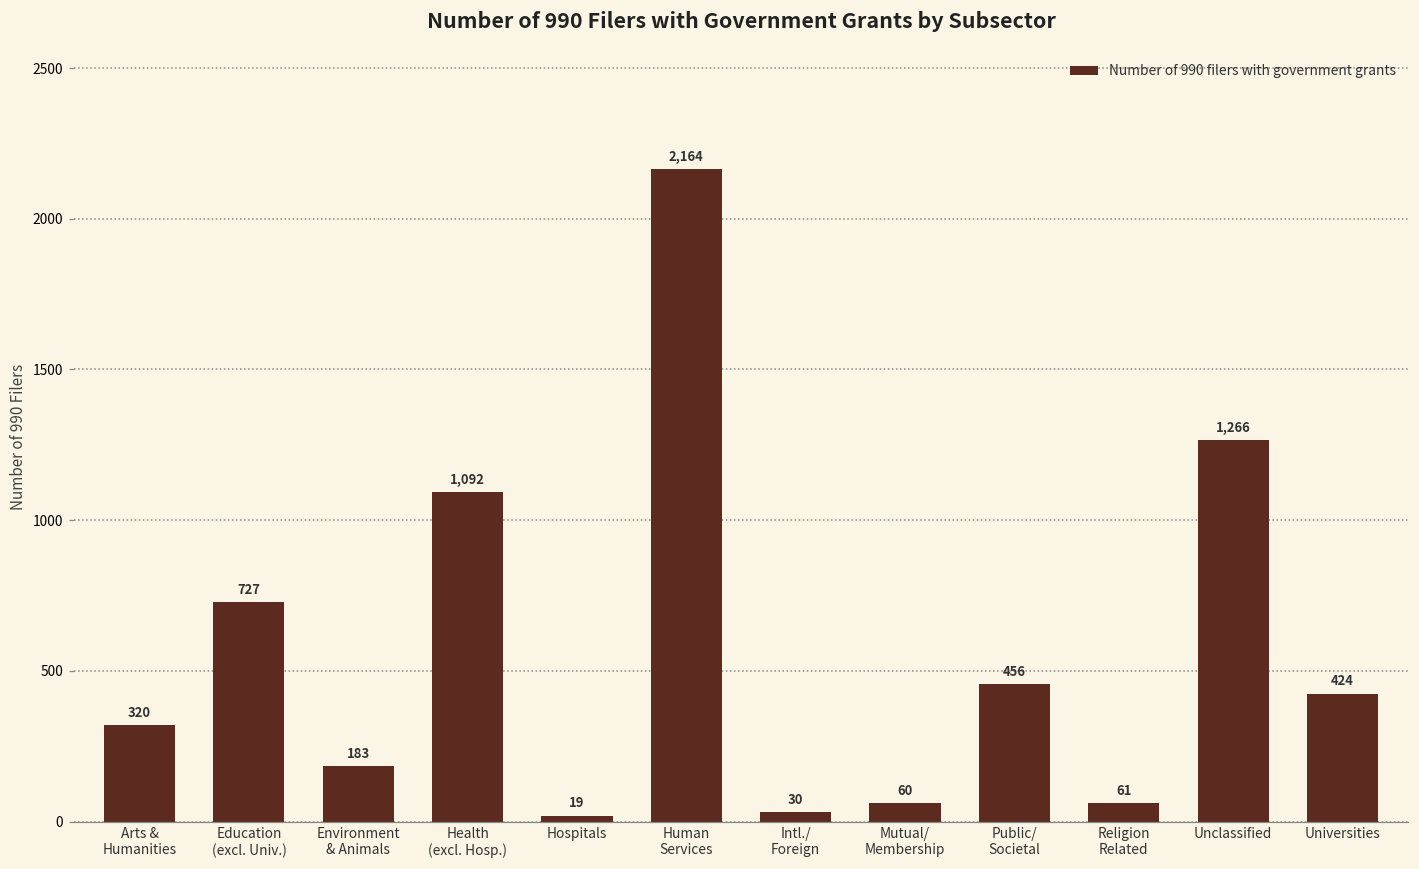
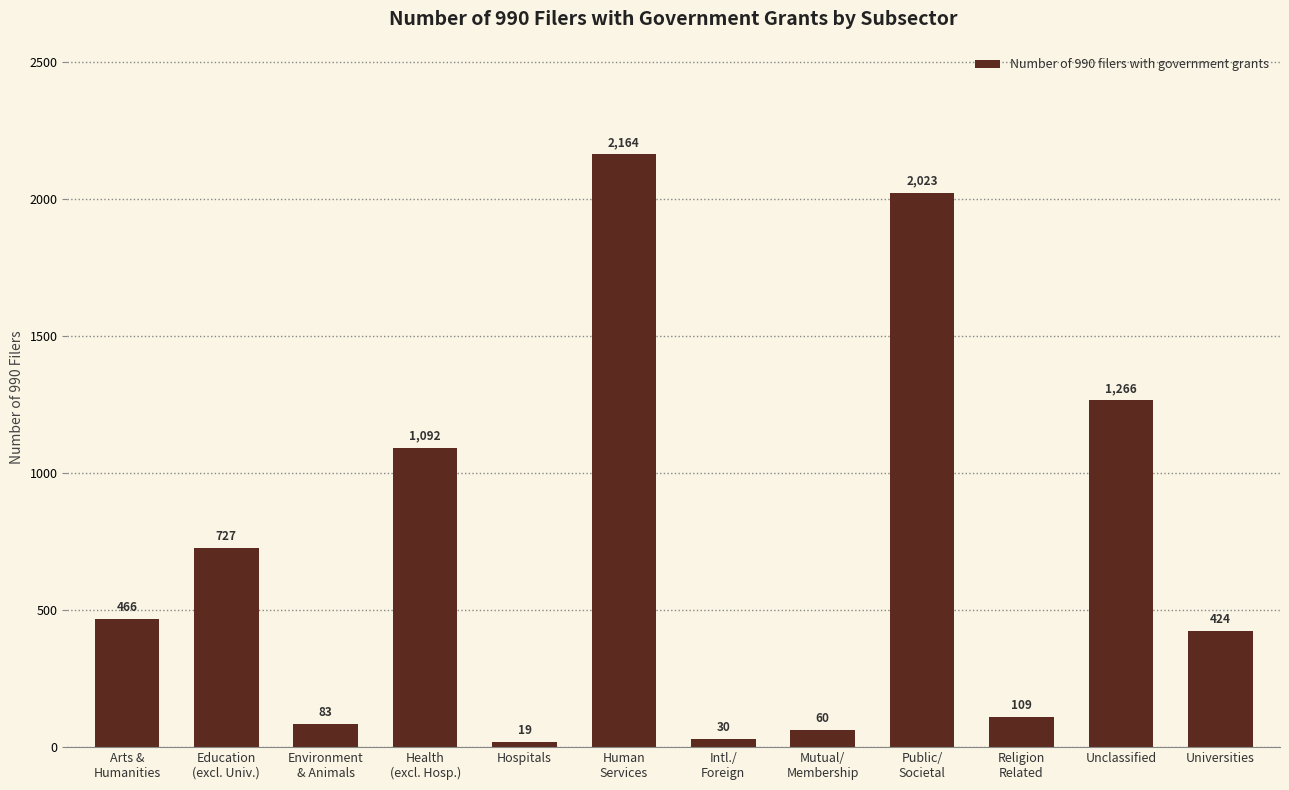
Arts & Humanities: 320 -> 466
Environment & Animals: 183 -> 83
Public/ Societal: 456 -> 2,023
Religion Related: 61 -> 109
